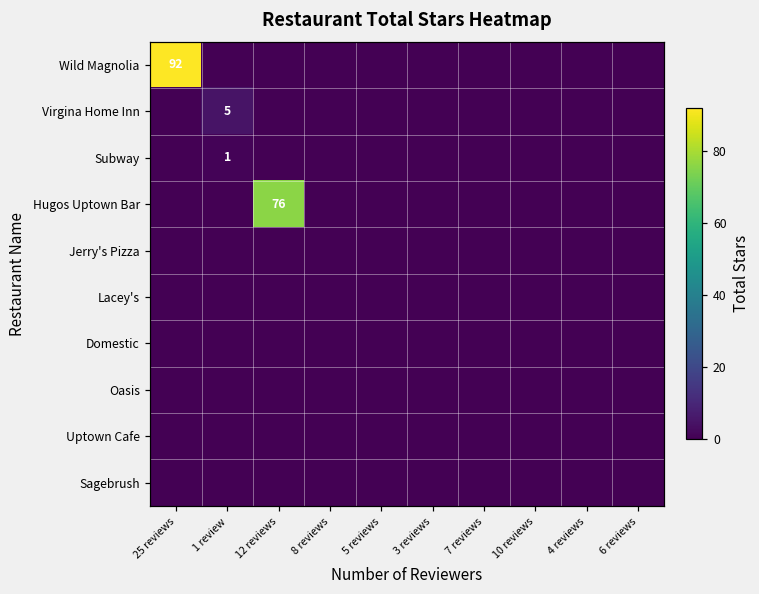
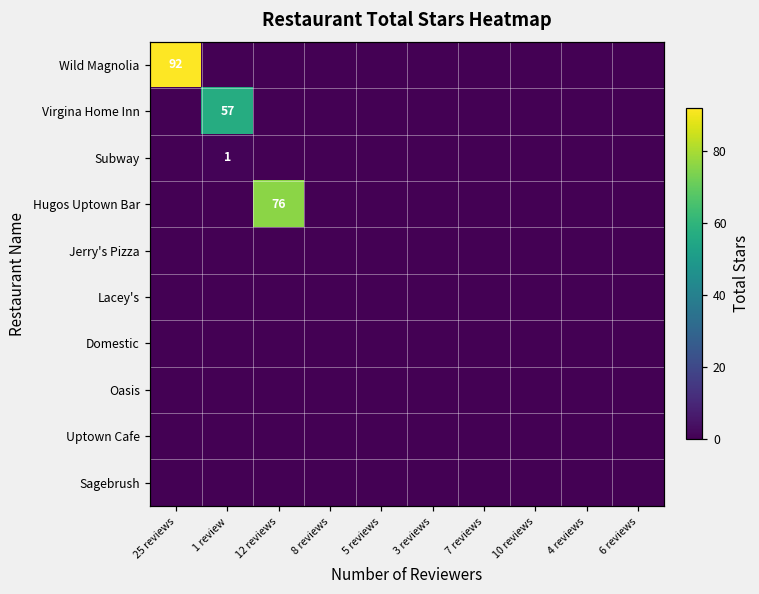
Virgina Home Inn, 1 review: 5 -> 57
